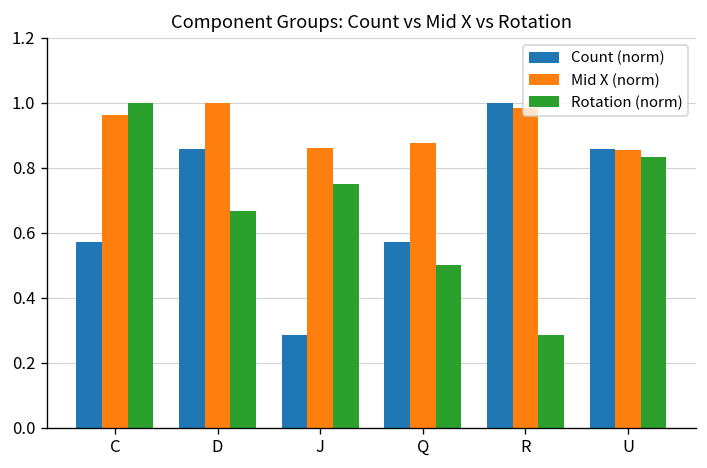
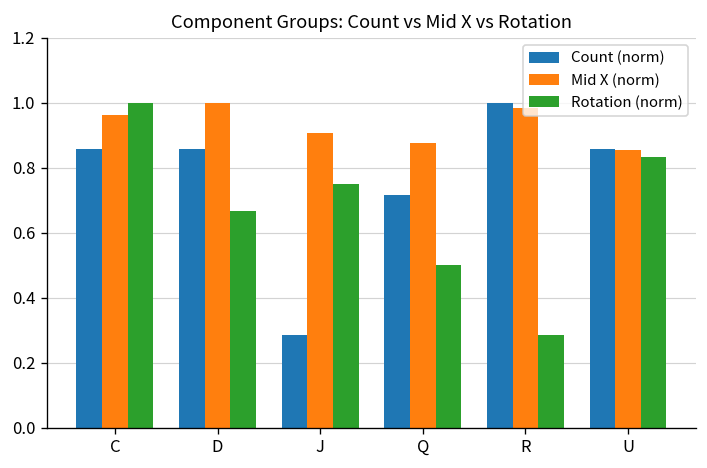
Count (norm), C: 0.57 -> 0.86
Mid X (norm), J: 0.86 -> 0.91
Count (norm), Q: 0.57 -> 0.71
